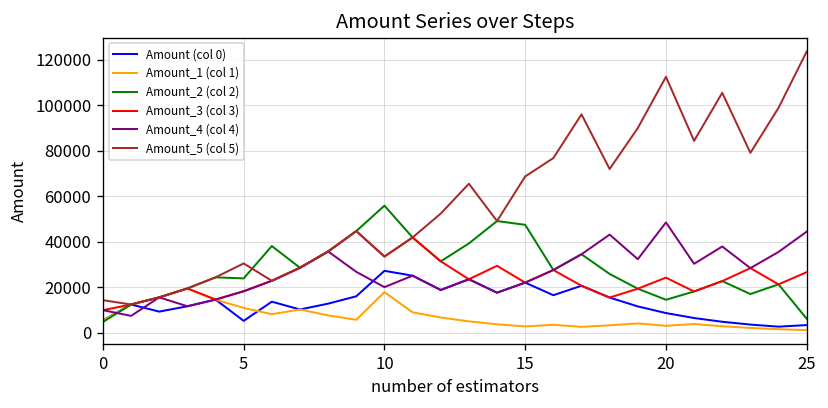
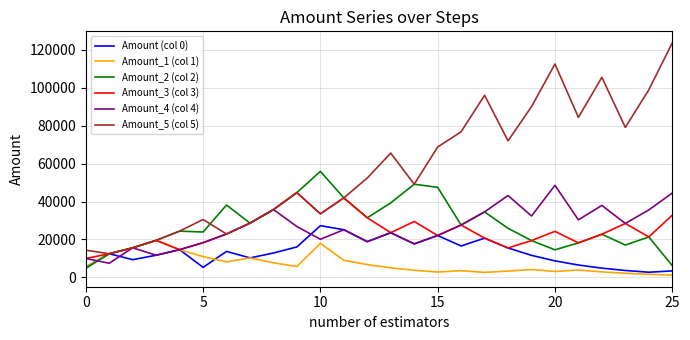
Amount_3 (col 3), 25: 27000 -> 33000
